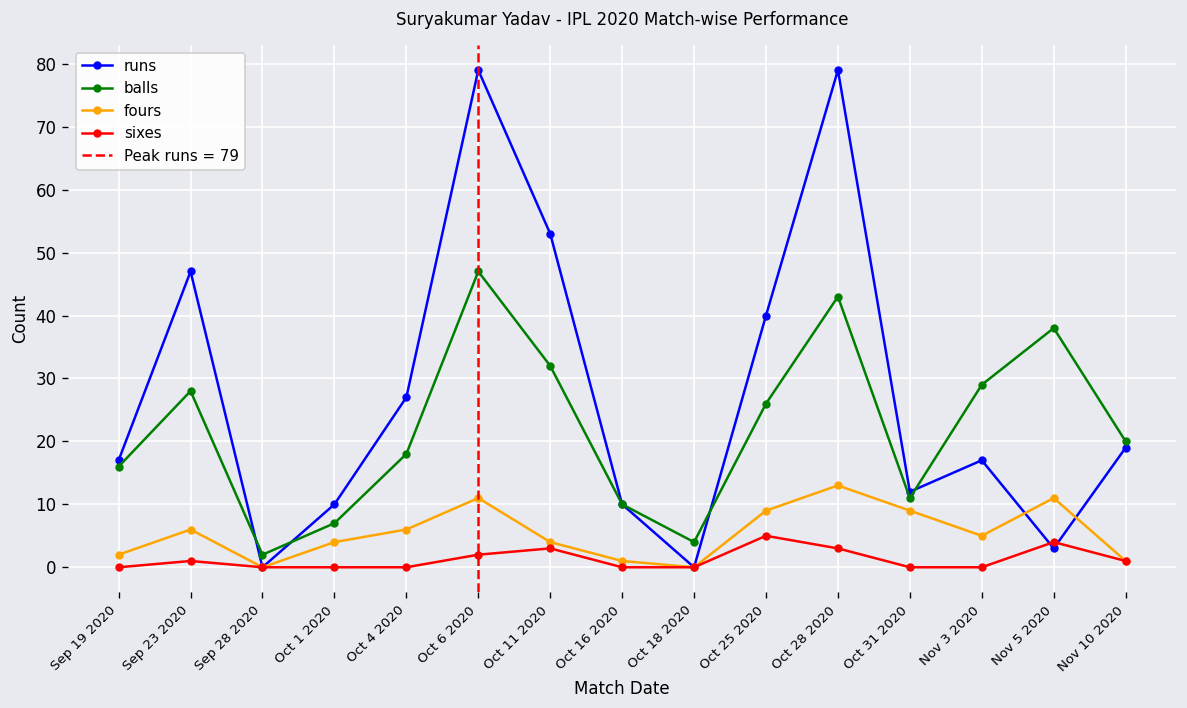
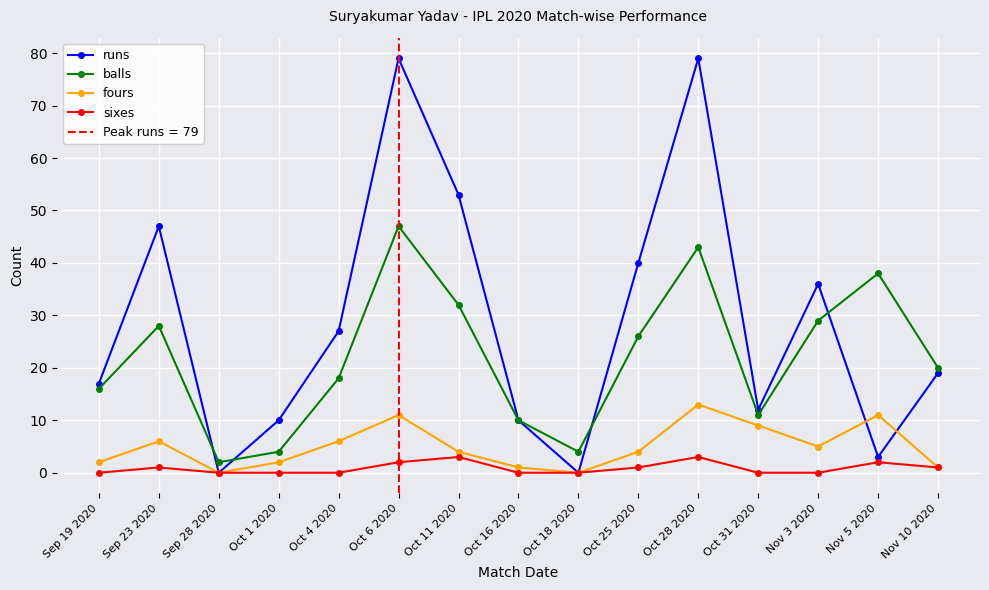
balls, Oct 1 2020: 7 -> 4
fours, Oct 1 2020: 4 -> 2
fours, Oct 25 2020: 9 -> 4
sixes, Oct 25 2020: 5 -> 1
runs, Nov 3 2020: 17 -> 36
sixes, Nov 5 2020: 4 -> 2
